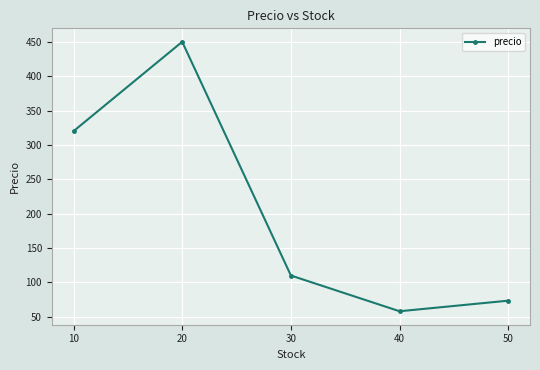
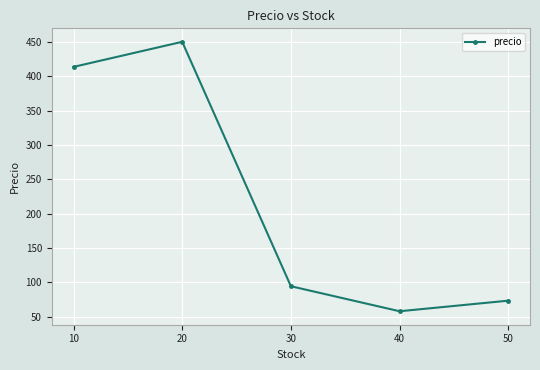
10: 320 -> 410
30: 110 -> 90
